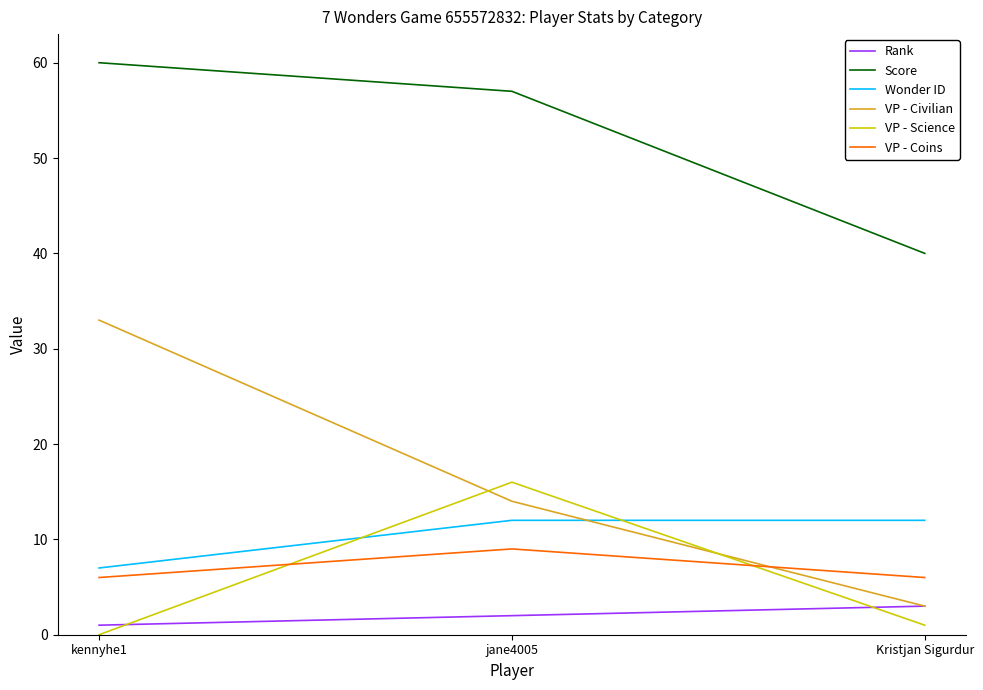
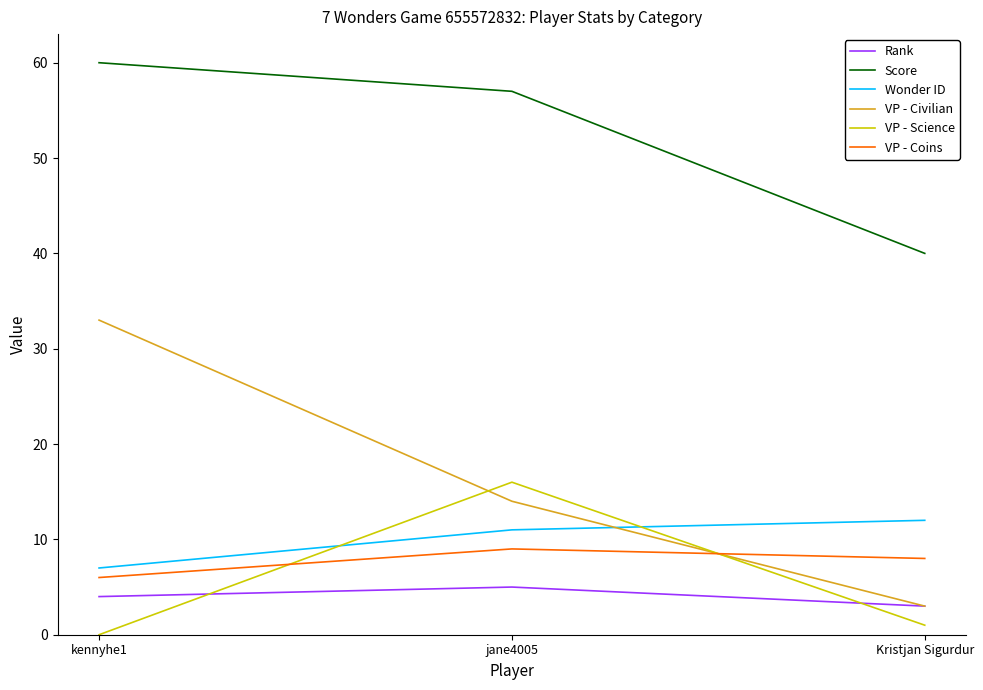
Rank, kennyhe1: 1 -> 4
Rank, jane4005: 2 -> 5
Wonder ID, jane4005: 12 -> 11
VP - Coins, Kristjan Sigurdur: 6 -> 8
